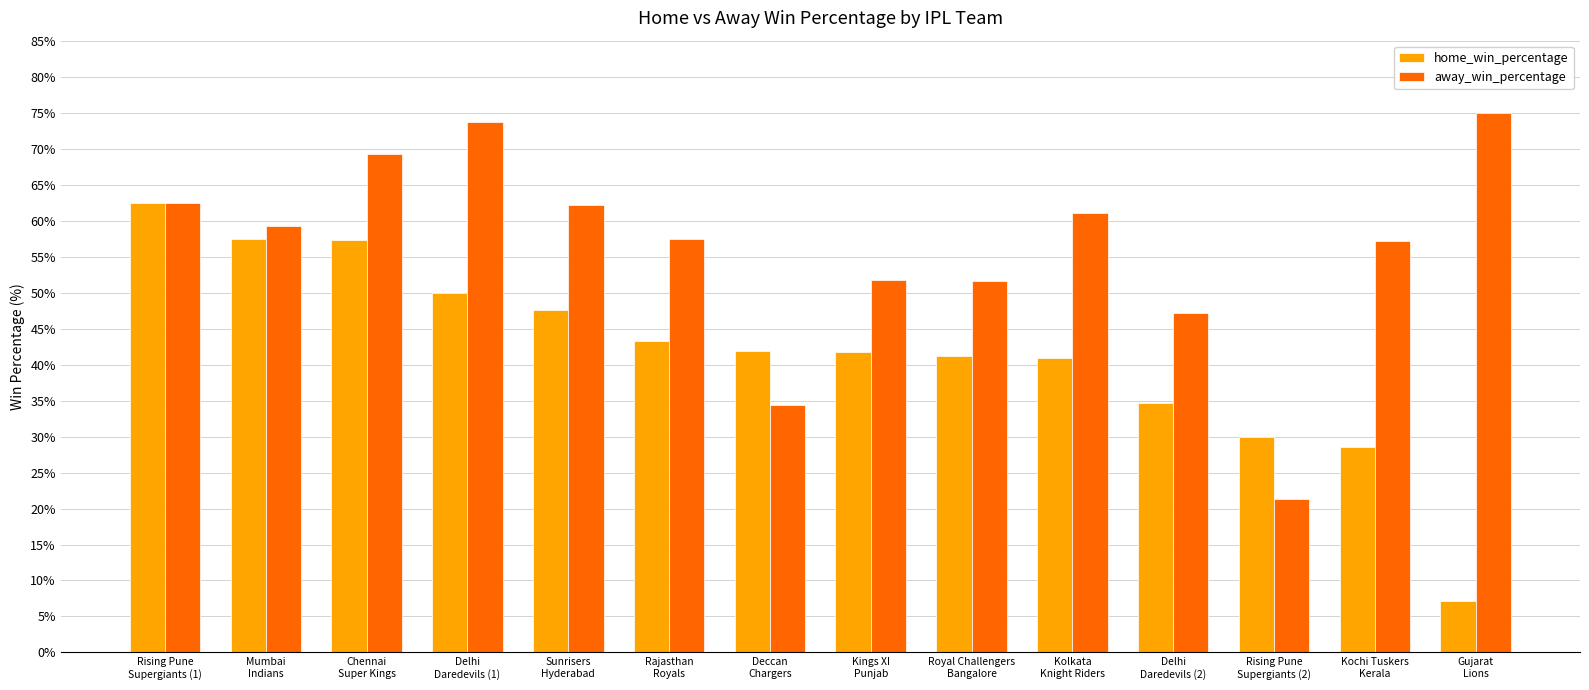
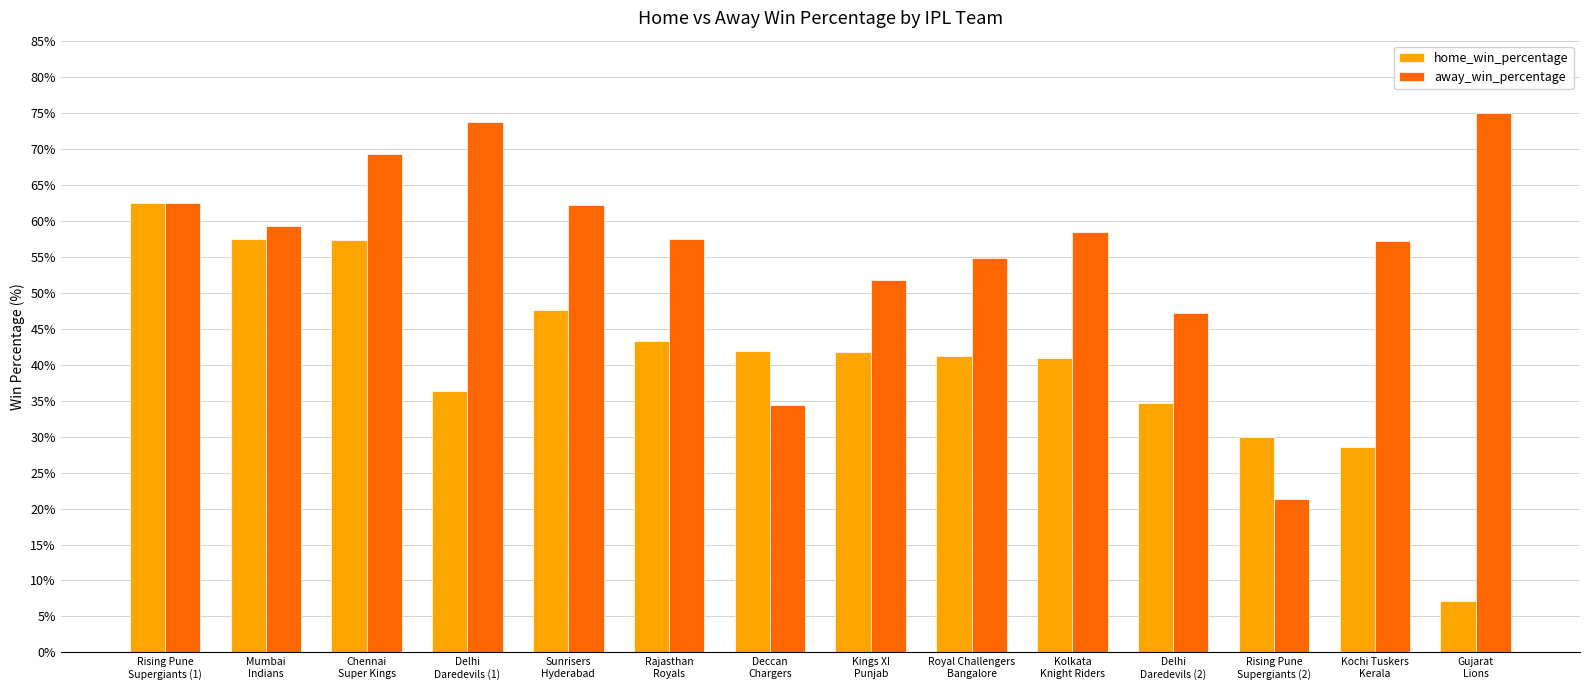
home_win_percentage, Delhi Daredevils (1): 50% -> 36%
away_win_percentage, Royal Challengers Bangalore: 52% -> 55%
away_win_percentage, Kolkata Knight Riders: 61% -> 58%
